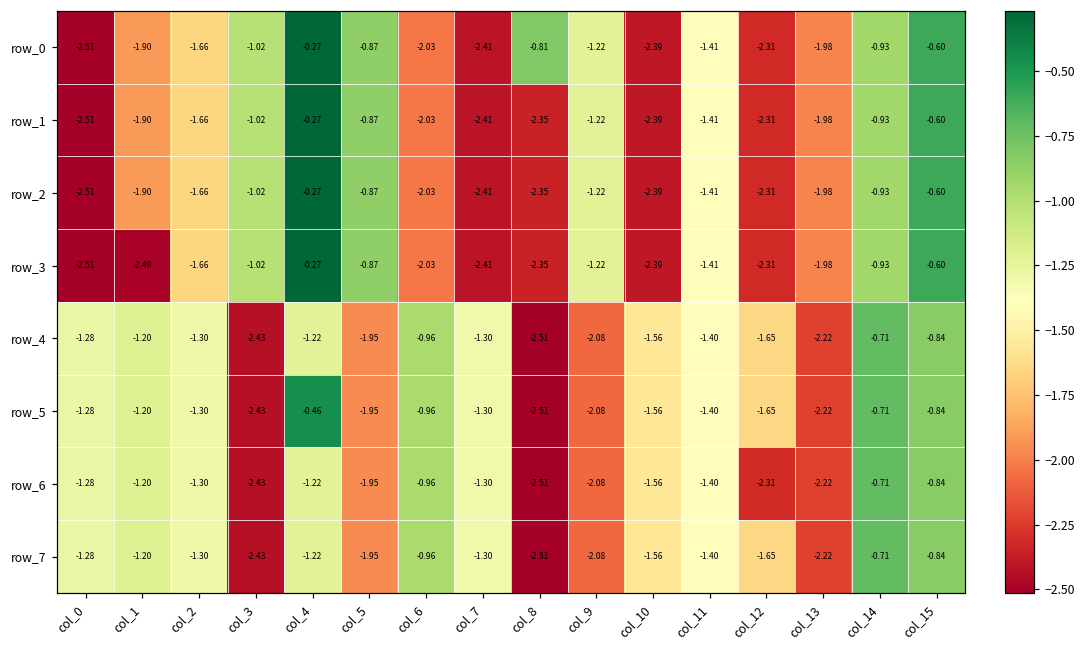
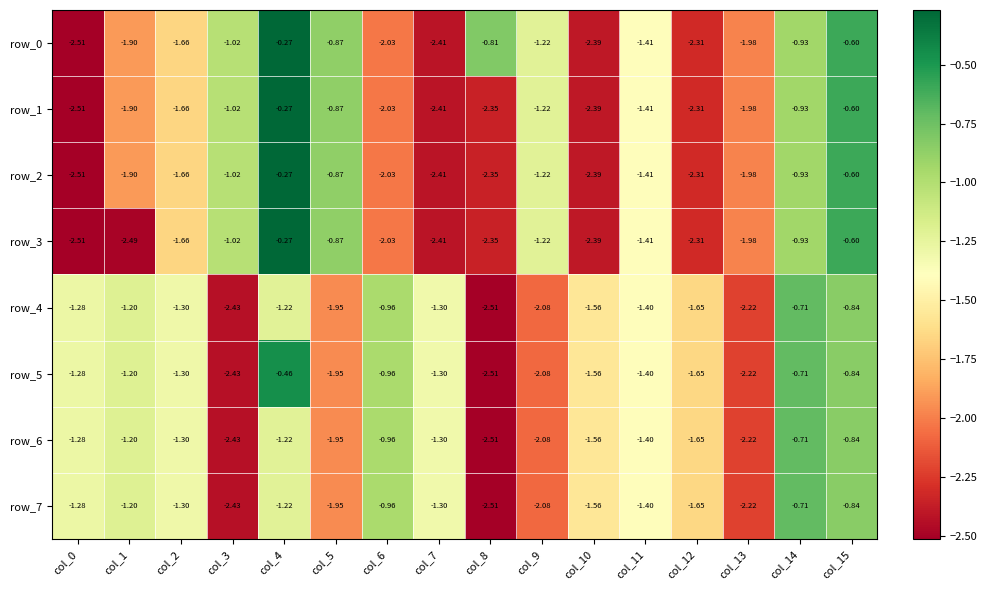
row_6, col_12: -2.31 -> -1.65
